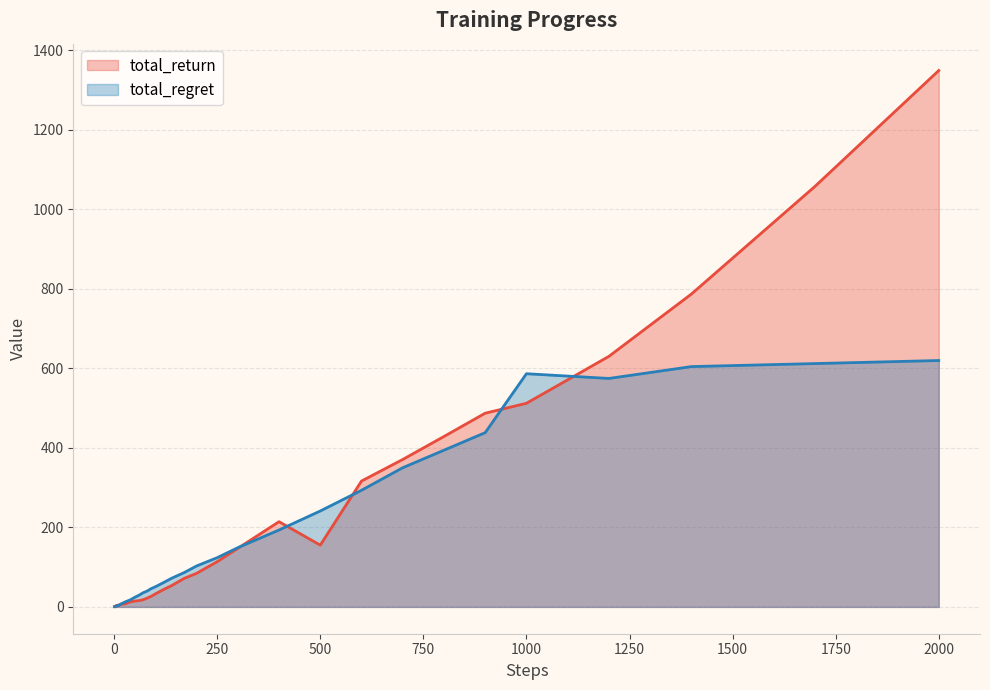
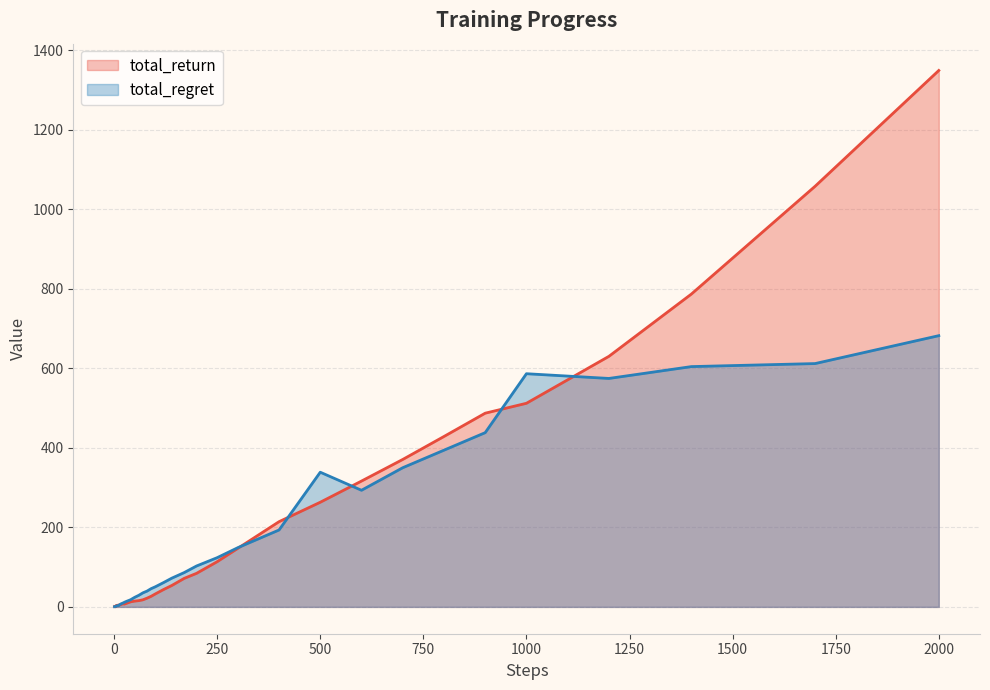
total_return, 500: 160 -> 260
total_regret, 500: 240 -> 340
total_regret, 2000: 620 -> 680
